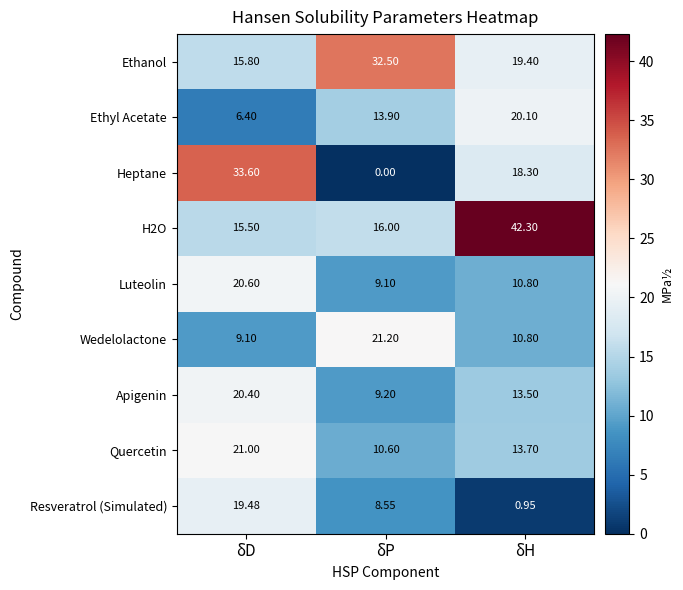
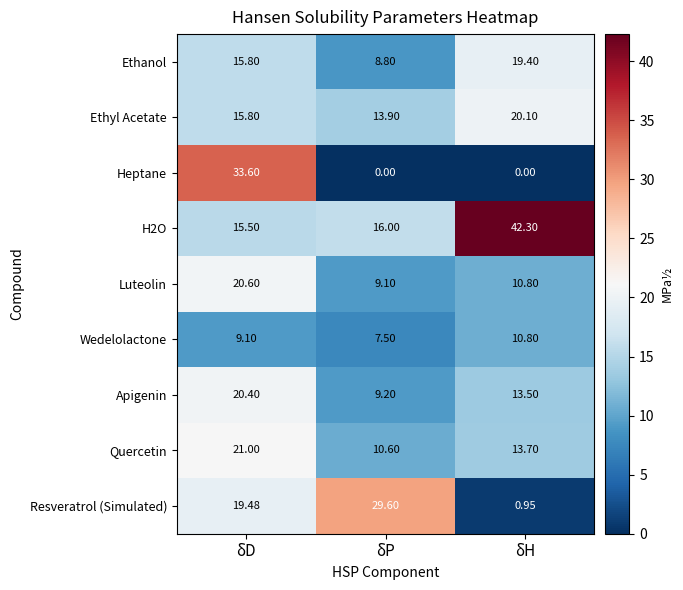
Ethanol, δP: 32.50 -> 8.80
Ethyl Acetate, δD: 6.40 -> 15.80
Heptane, δH: 18.30 -> 0.00
Wedelolactone, δP: 21.20 -> 7.50
Resveratrol (Simulated), δP: 8.55 -> 29.60
